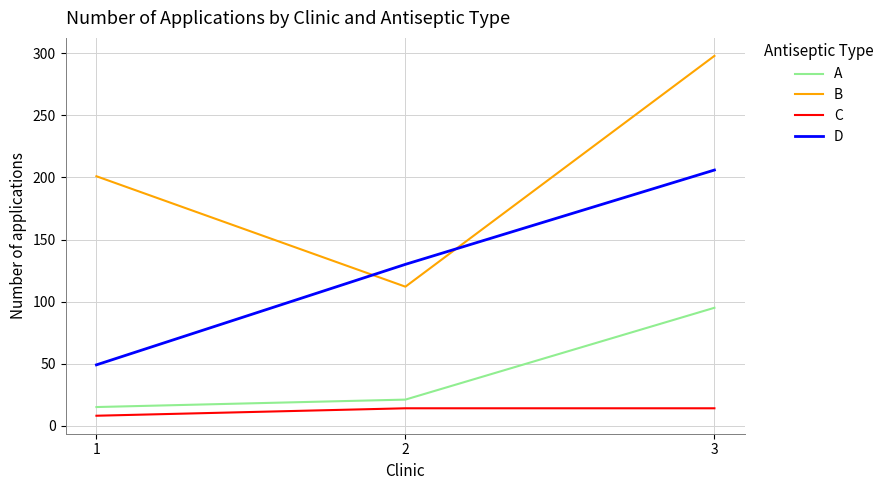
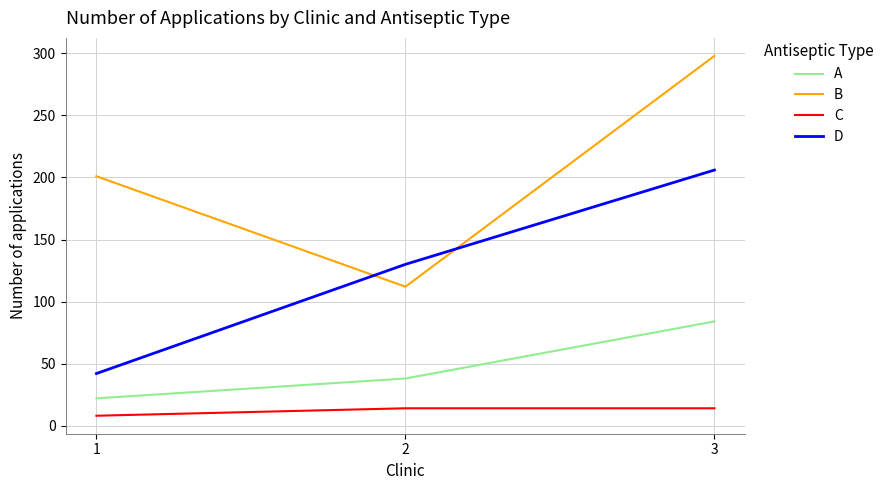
A, 1: 15 -> 22
D, 1: 49 -> 42
A, 2: 21 -> 38
A, 3: 95 -> 84
